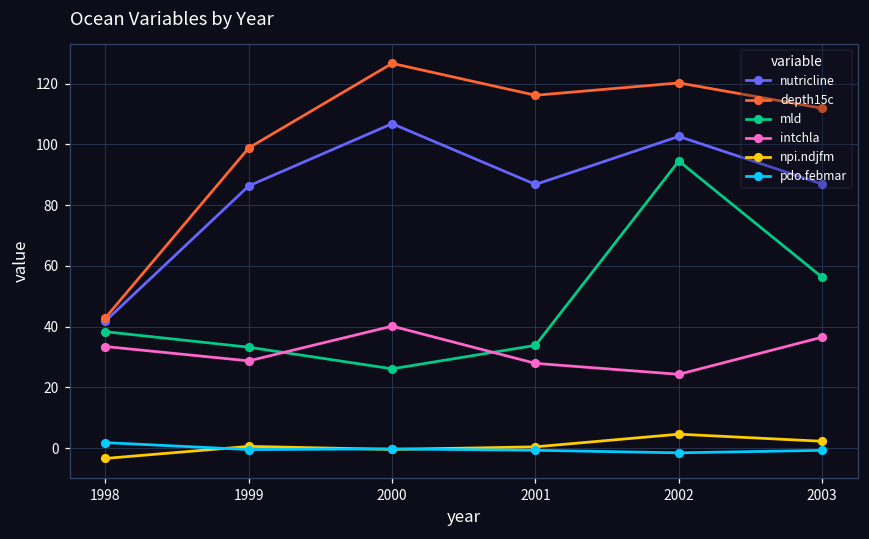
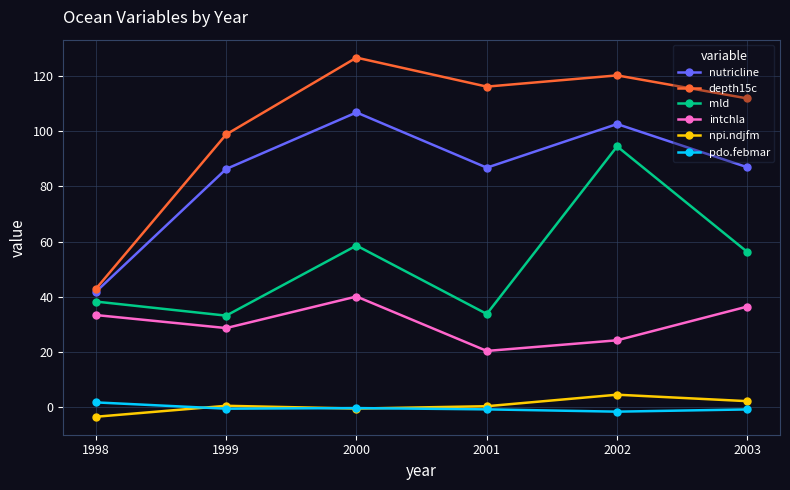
mld, 2000: 26 -> 59
intchla, 2001: 28 -> 20
